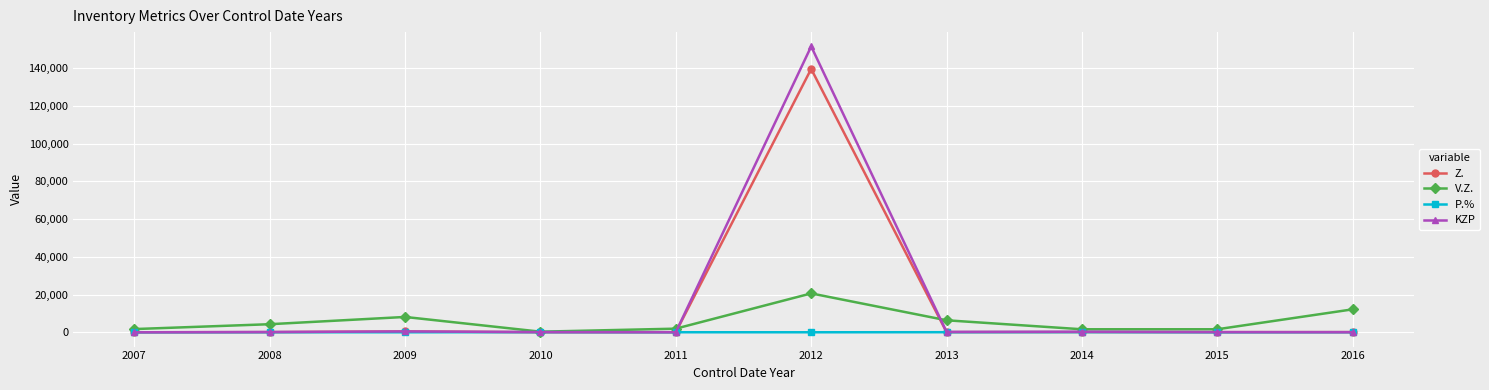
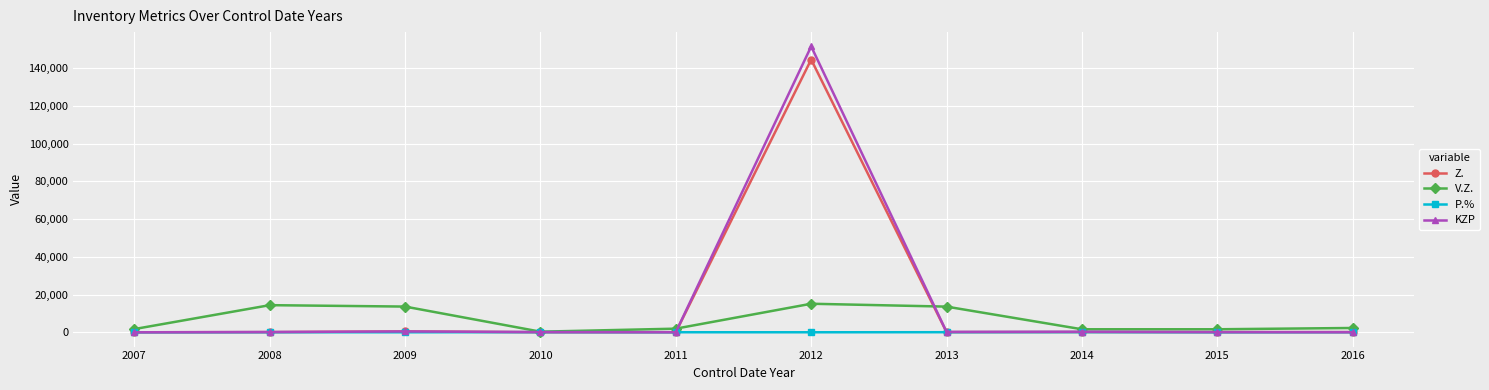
V.Z., 2008: 4,000 -> 14,000
V.Z., 2009: 8,000 -> 14,000
Z., 2012: 140,000 -> 145,000
V.Z., 2012: 21,000 -> 15,000
V.Z., 2013: 6,000 -> 14,000
V.Z., 2016: 12,000 -> 2,000
